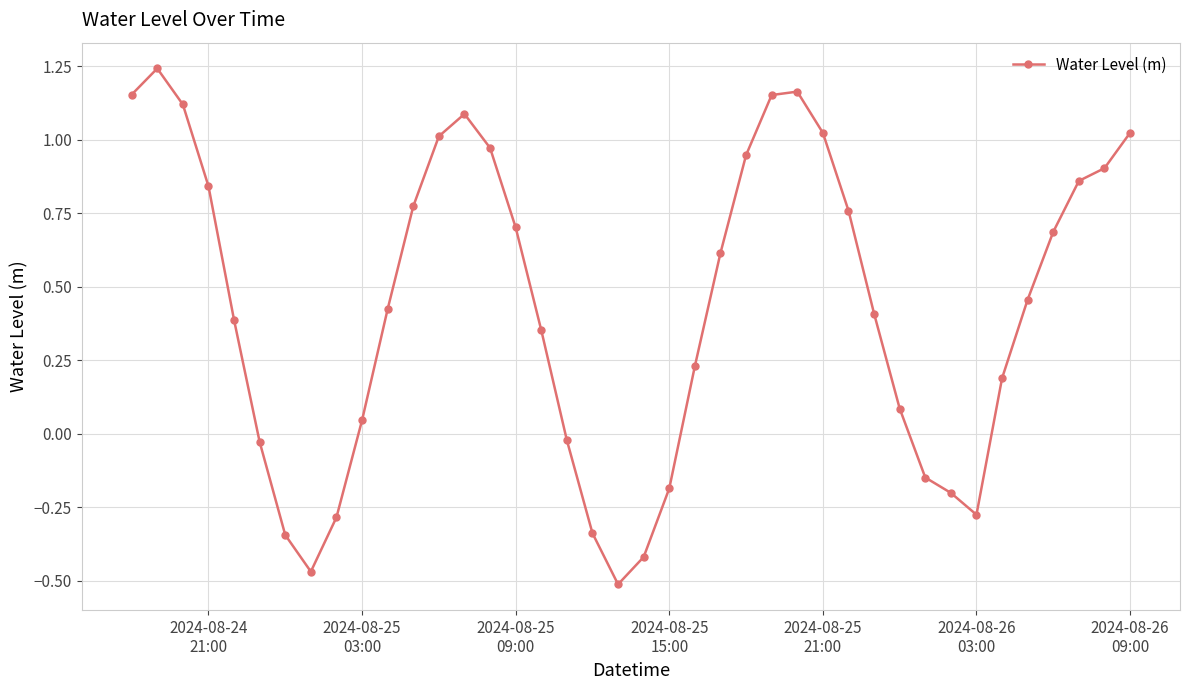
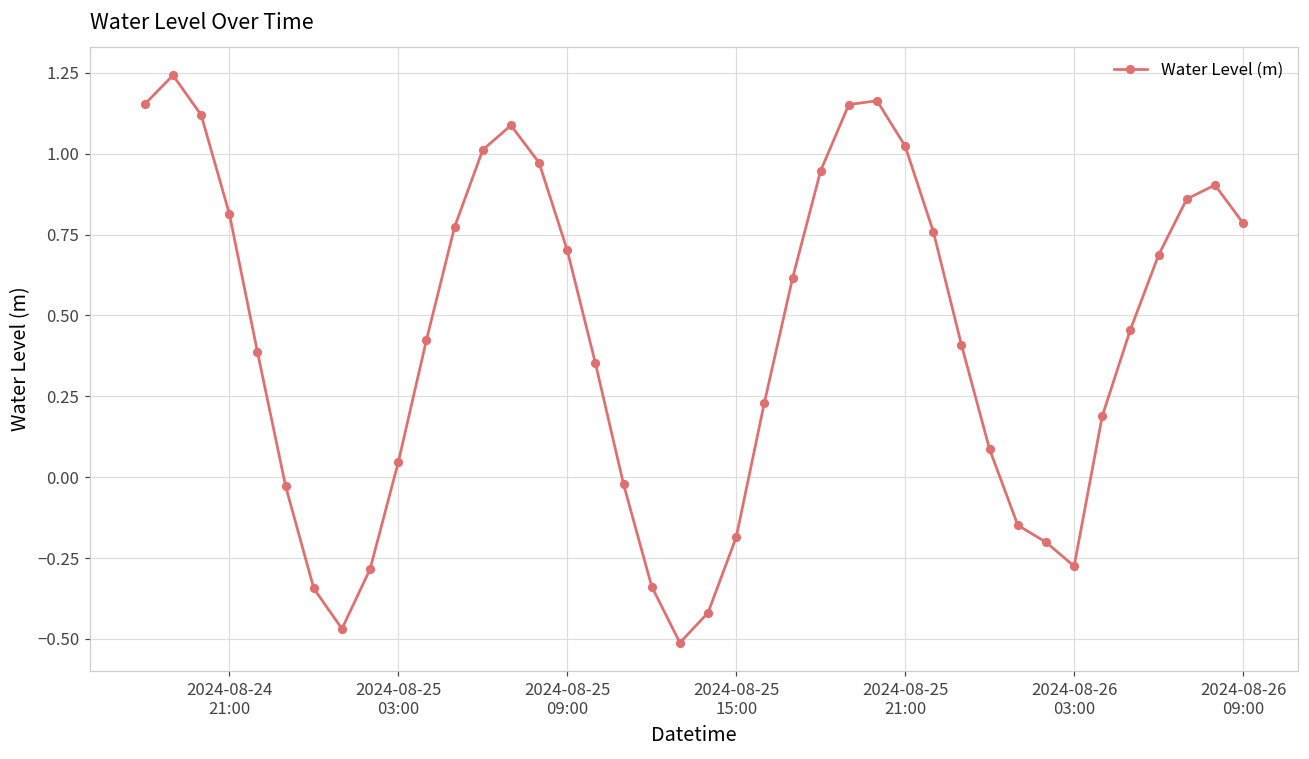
2024-08-24 21:00: 0.84 -> 0.81
2024-08-26 09:00: 1.02 -> 0.79
